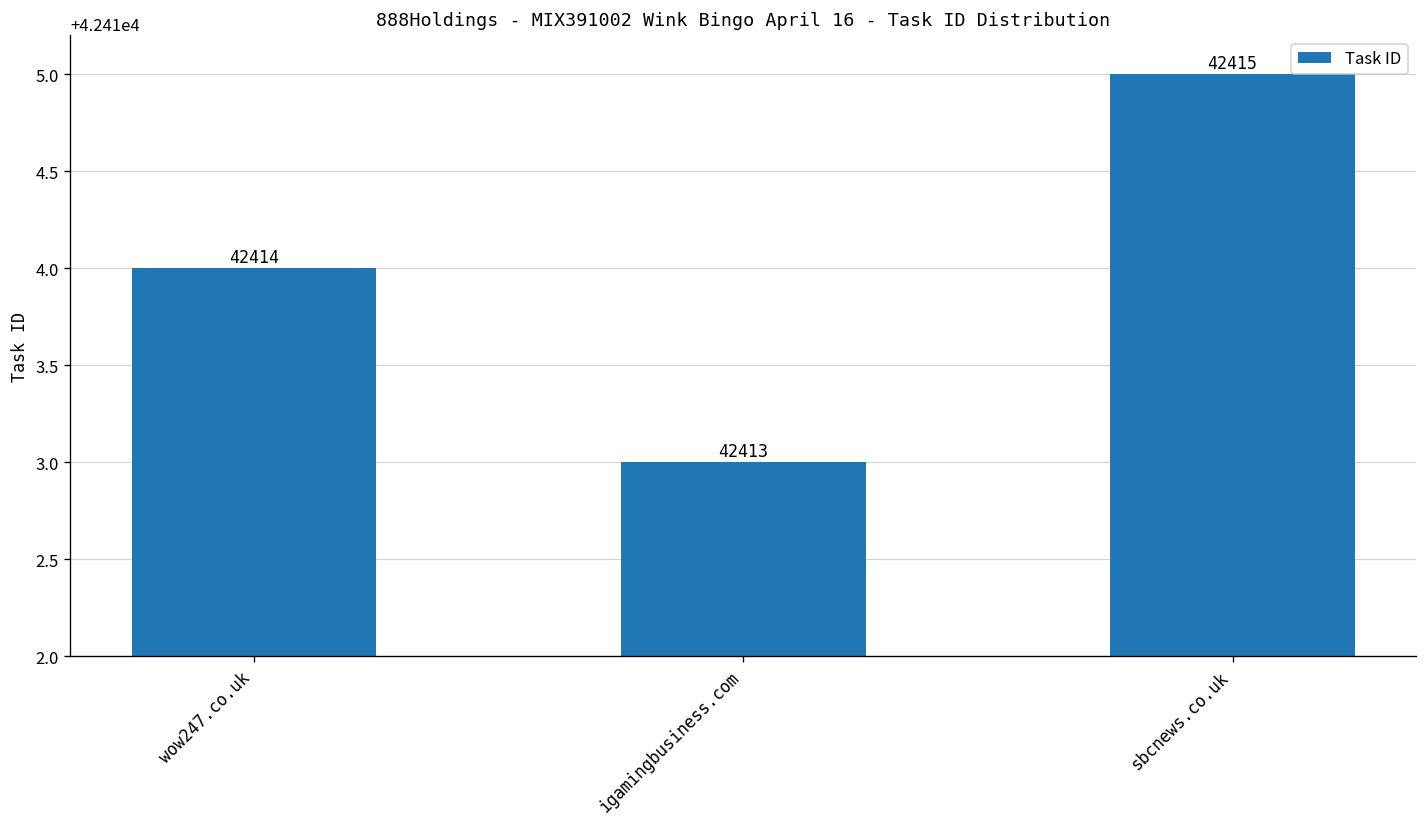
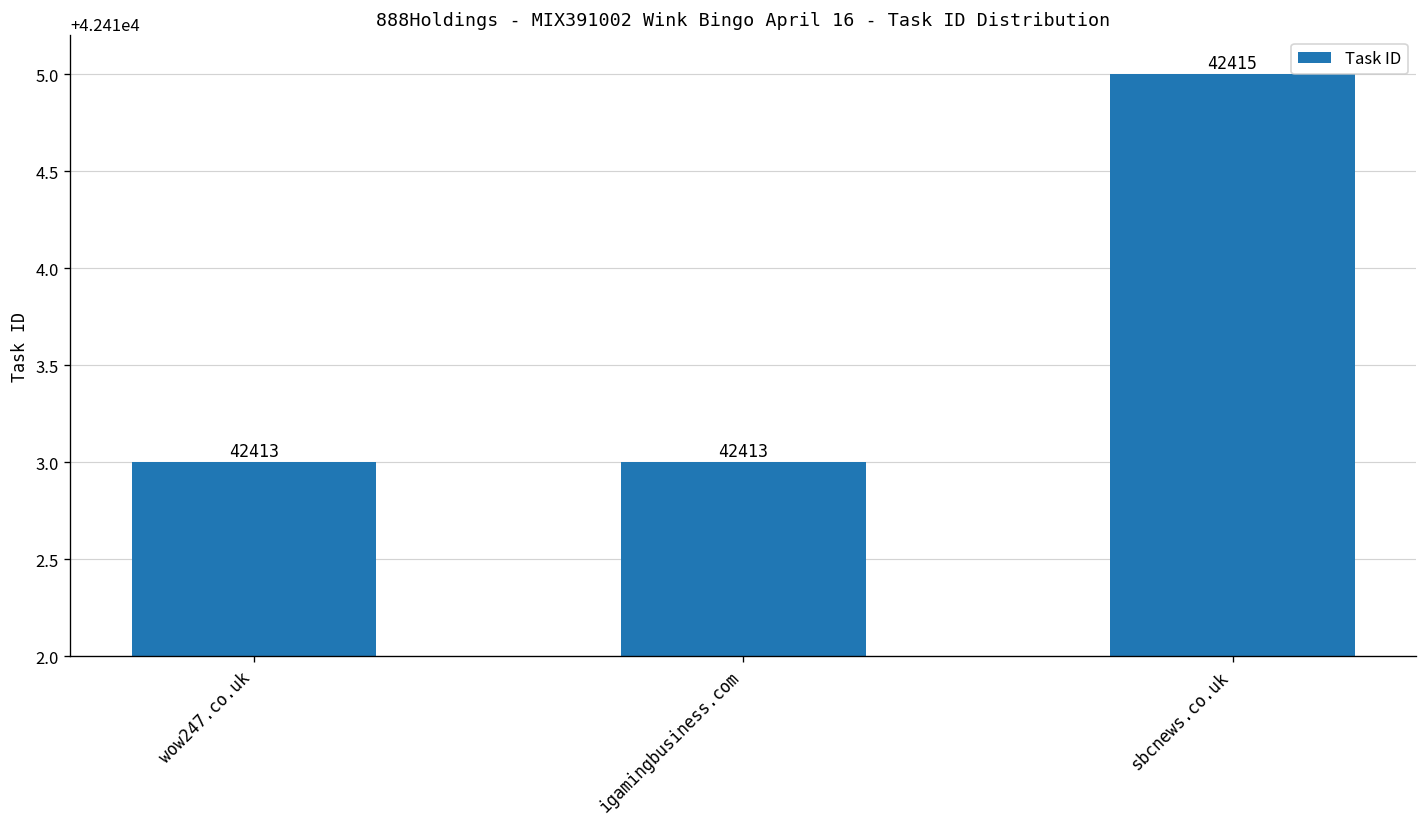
wow247.co.uk: 42414 -> 42413
